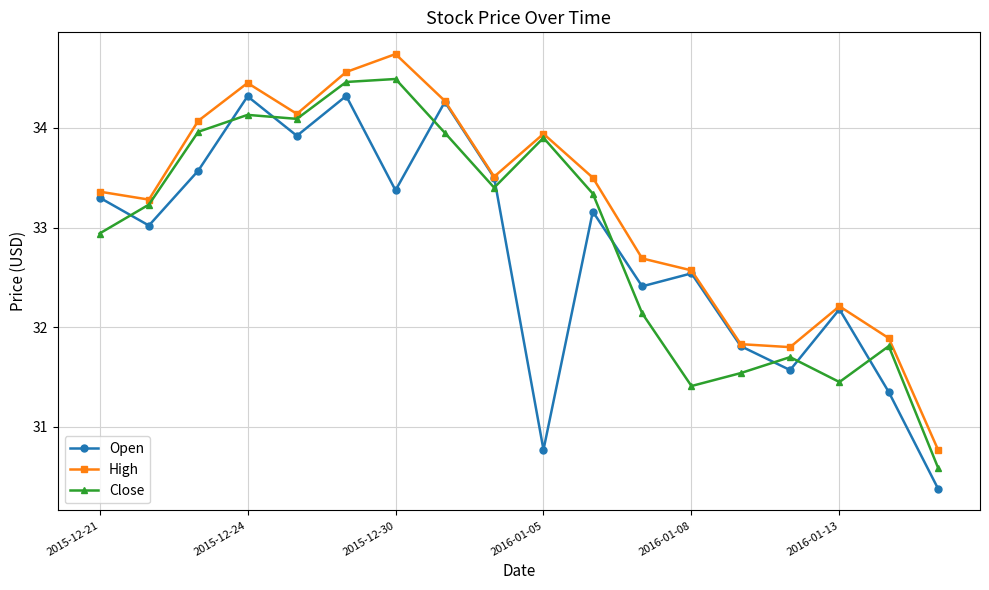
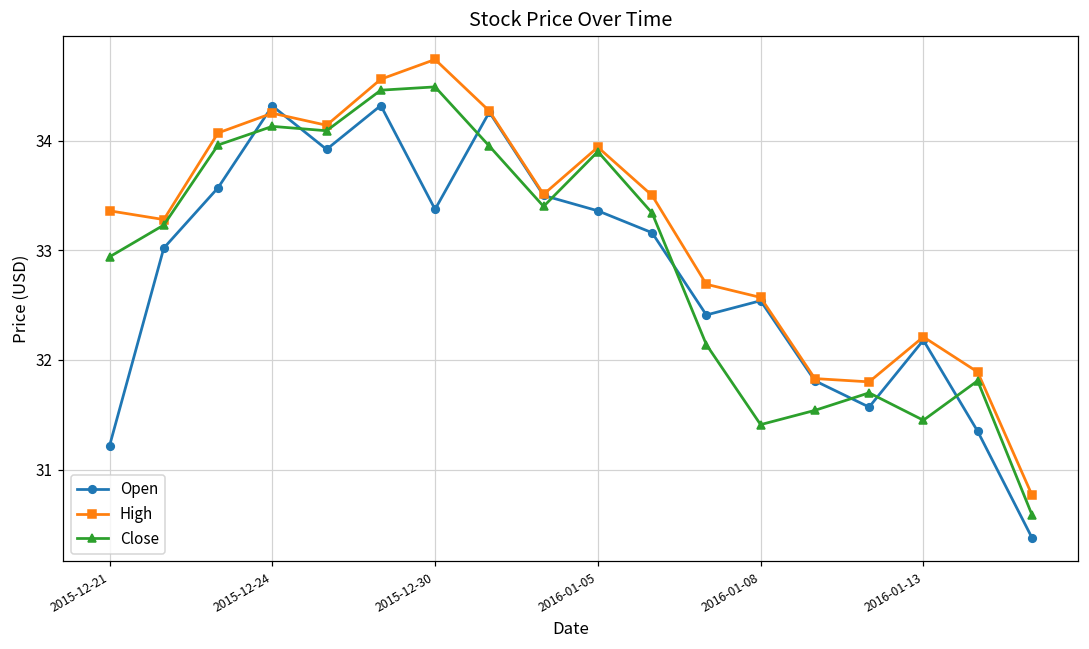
Open, 2015-12-21: 33.3 -> 31.2
High, 2015-12-24: 34.5 -> 34.3
Open, 2016-01-05: 30.8 -> 33.4
